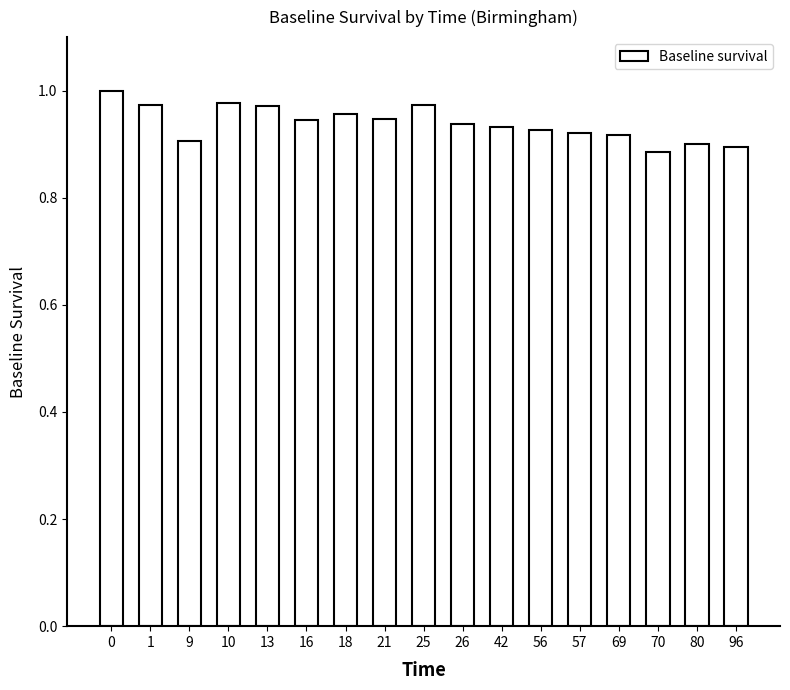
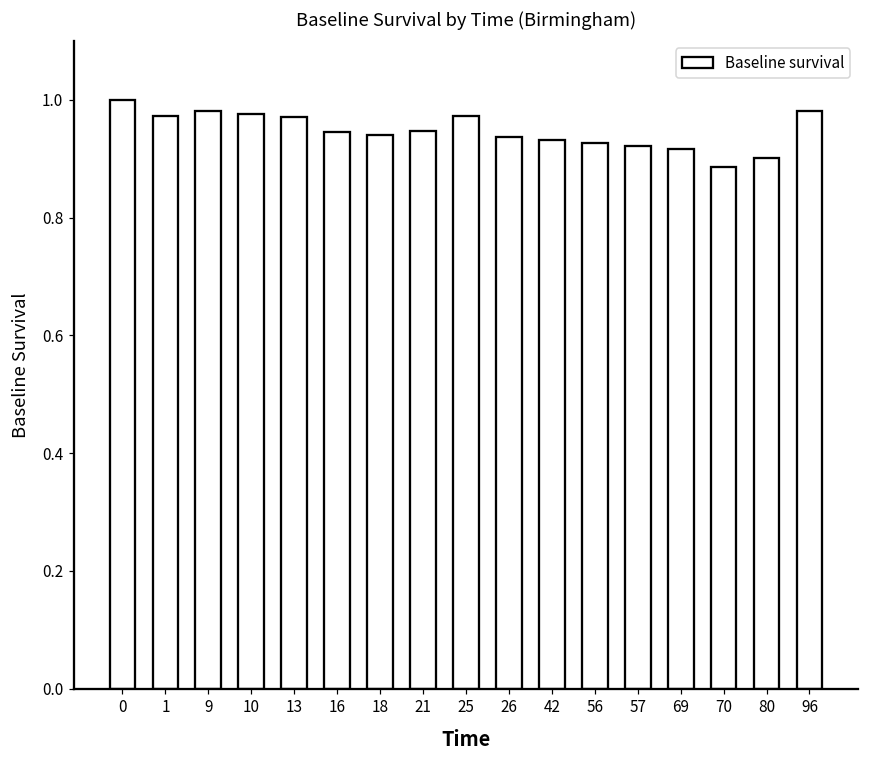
9: 0.91 -> 0.98
18: 0.96 -> 0.94
96: 0.90 -> 0.98
